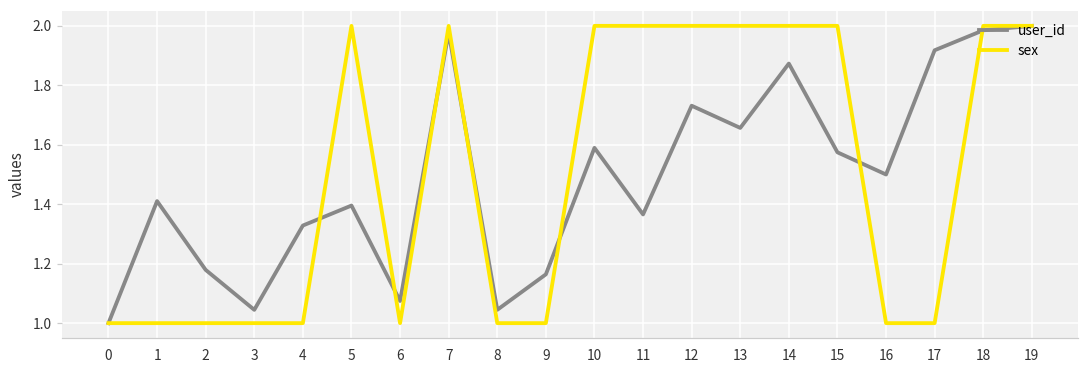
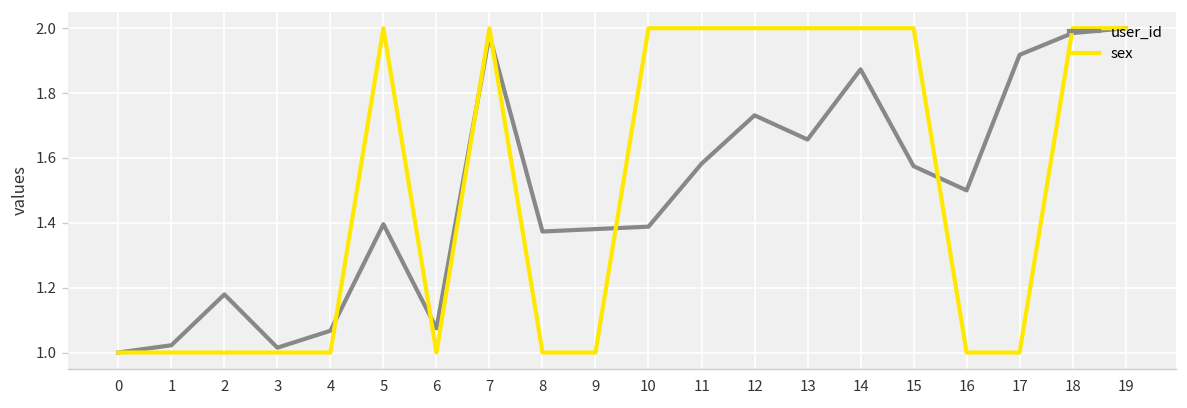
user_id, 1: 1.41 -> 1.02
user_id, 3: 1.04 -> 1.01
user_id, 4: 1.33 -> 1.07
user_id, 8: 1.04 -> 1.37
user_id, 9: 1.16 -> 1.38
user_id, 10: 1.59 -> 1.39
user_id, 11: 1.37 -> 1.58
